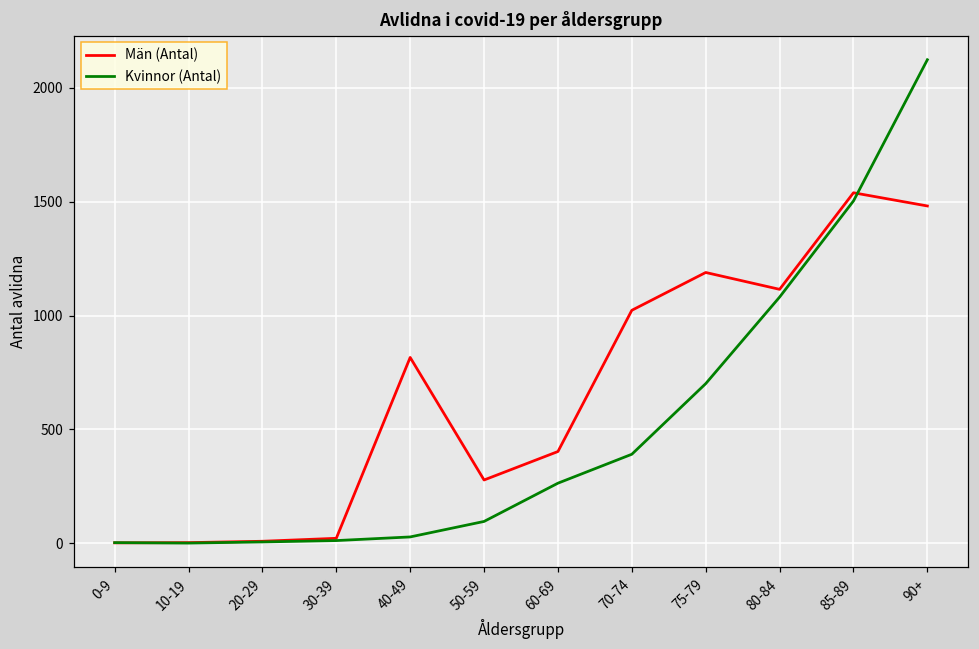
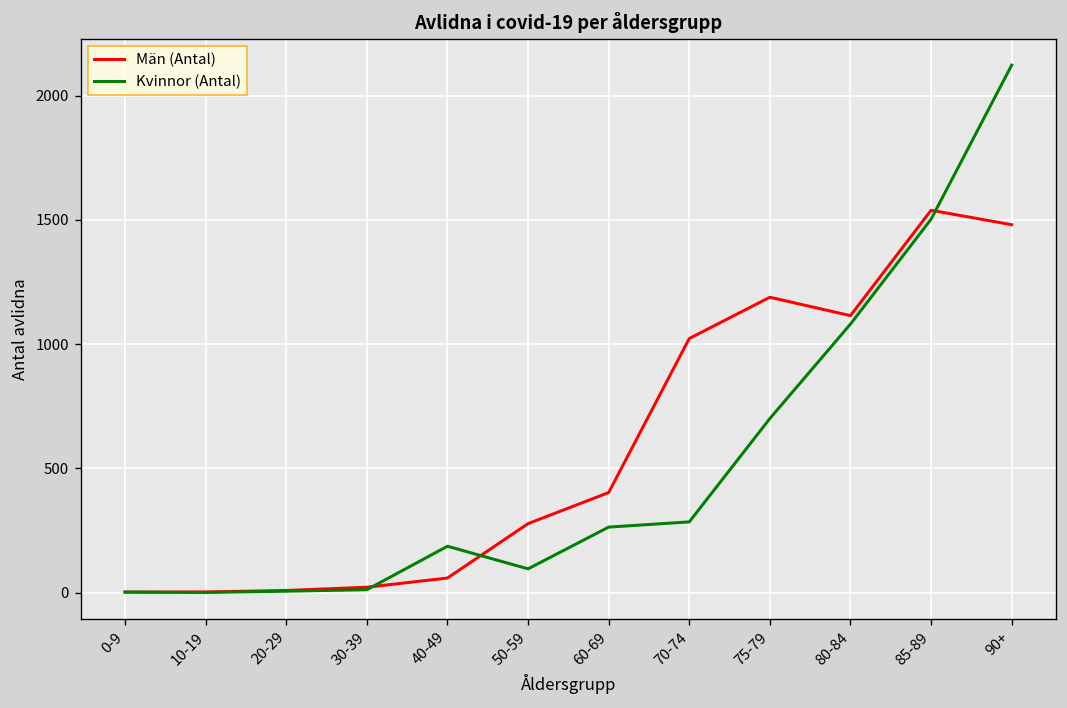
Män (Antal), 40-49: 820 -> 60
Kvinnor (Antal), 40-49: 30 -> 190
Kvinnor (Antal), 70-74: 390 -> 290
